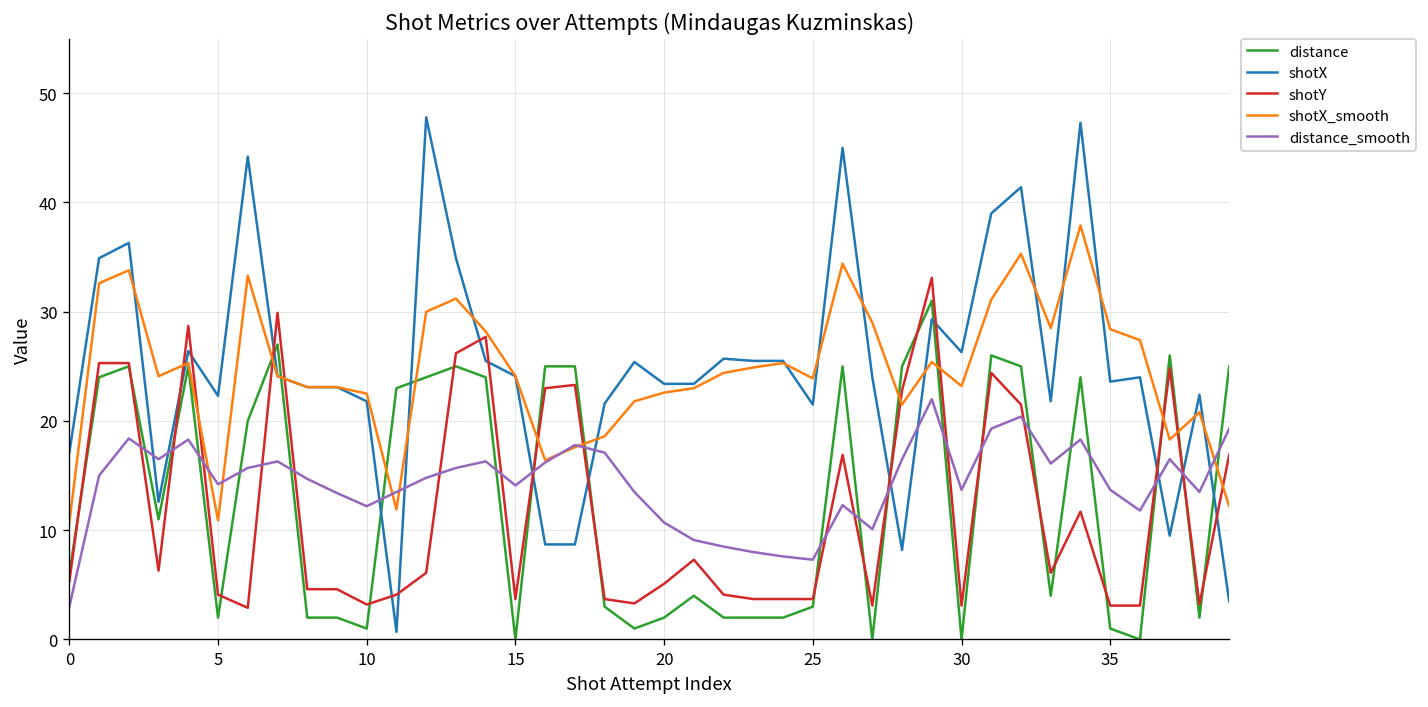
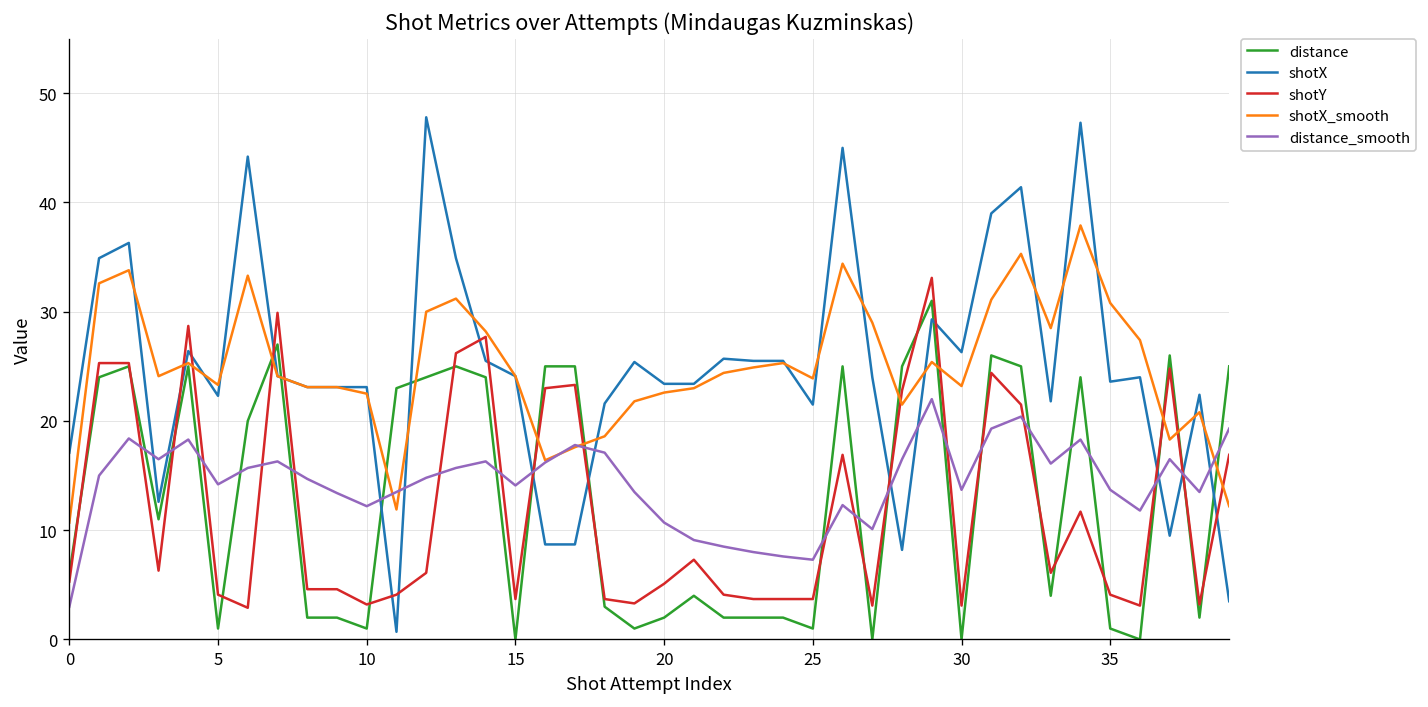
distance, 5: 2 -> 1
shotX_smooth, 5: 11 -> 23
shotX, 10: 22 -> 23
distance, 25: 3 -> 1
shotY, 35: 3 -> 4
shotX_smooth, 35: 28 -> 31
